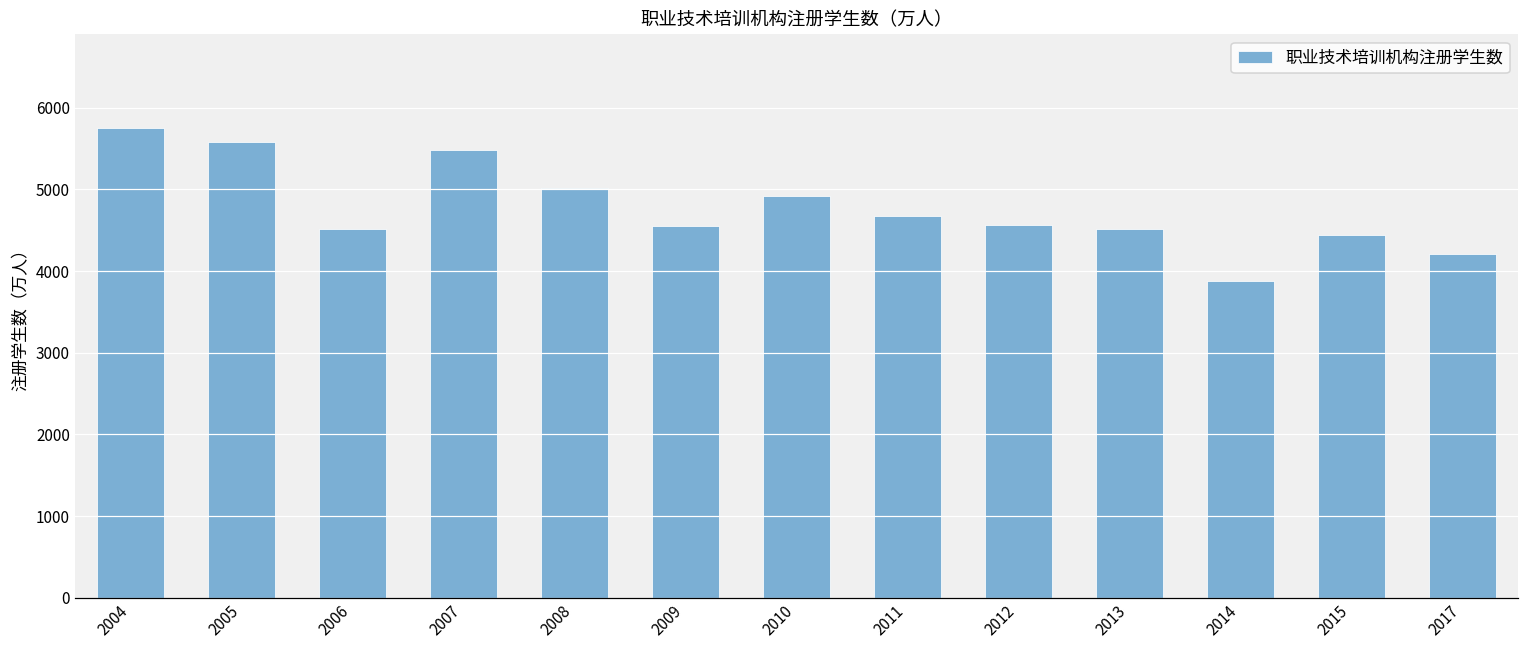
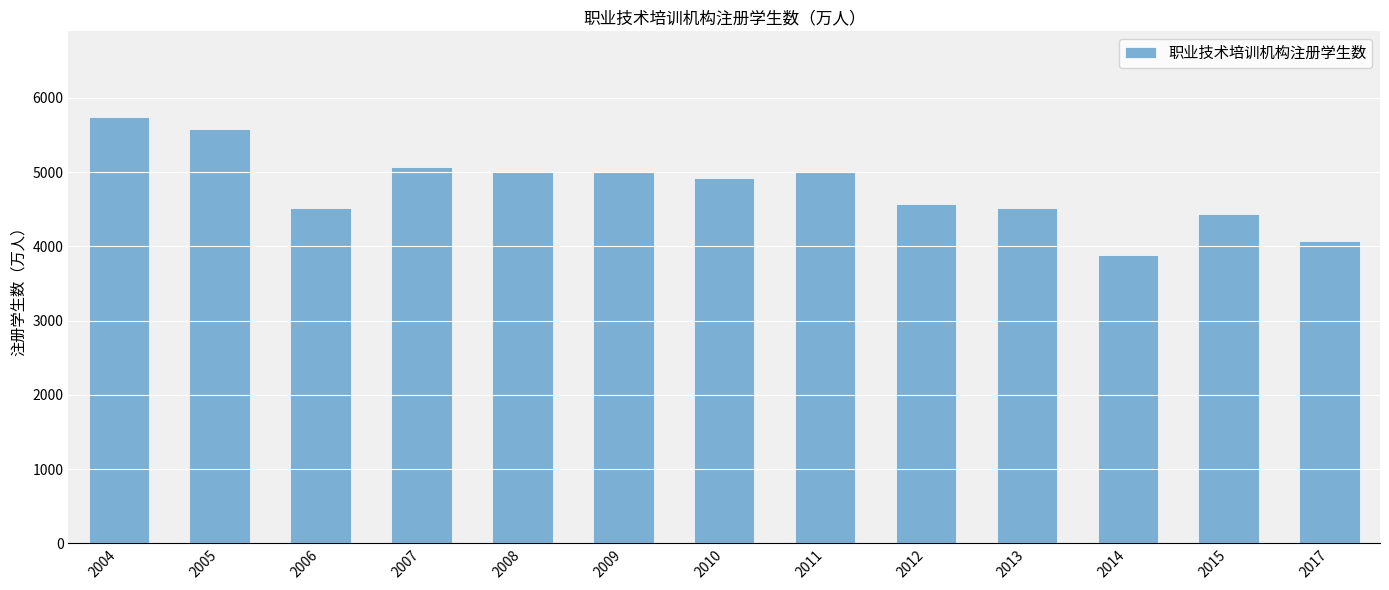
2007: 5500 -> 5100
2009: 4500 -> 5000
2011: 4700 -> 5000
2017: 4200 -> 4100
